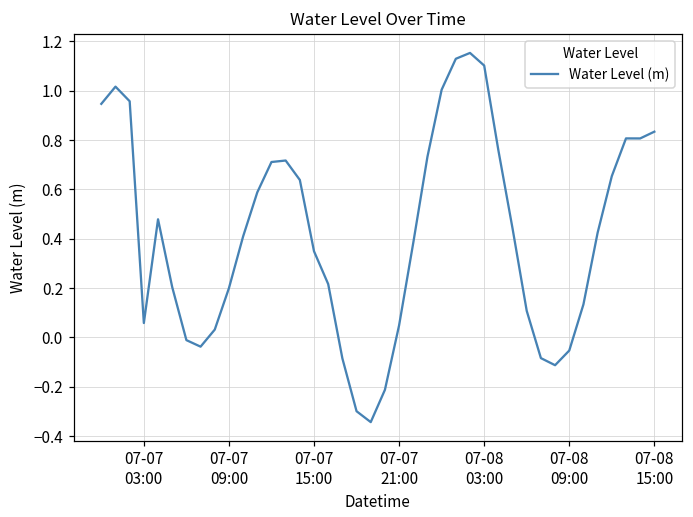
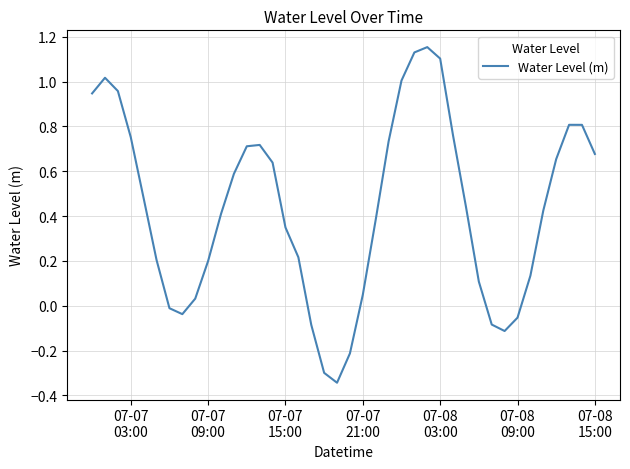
07-07 03:00: 0.06 -> 0.75
07-08 15:00: 0.83 -> 0.68
